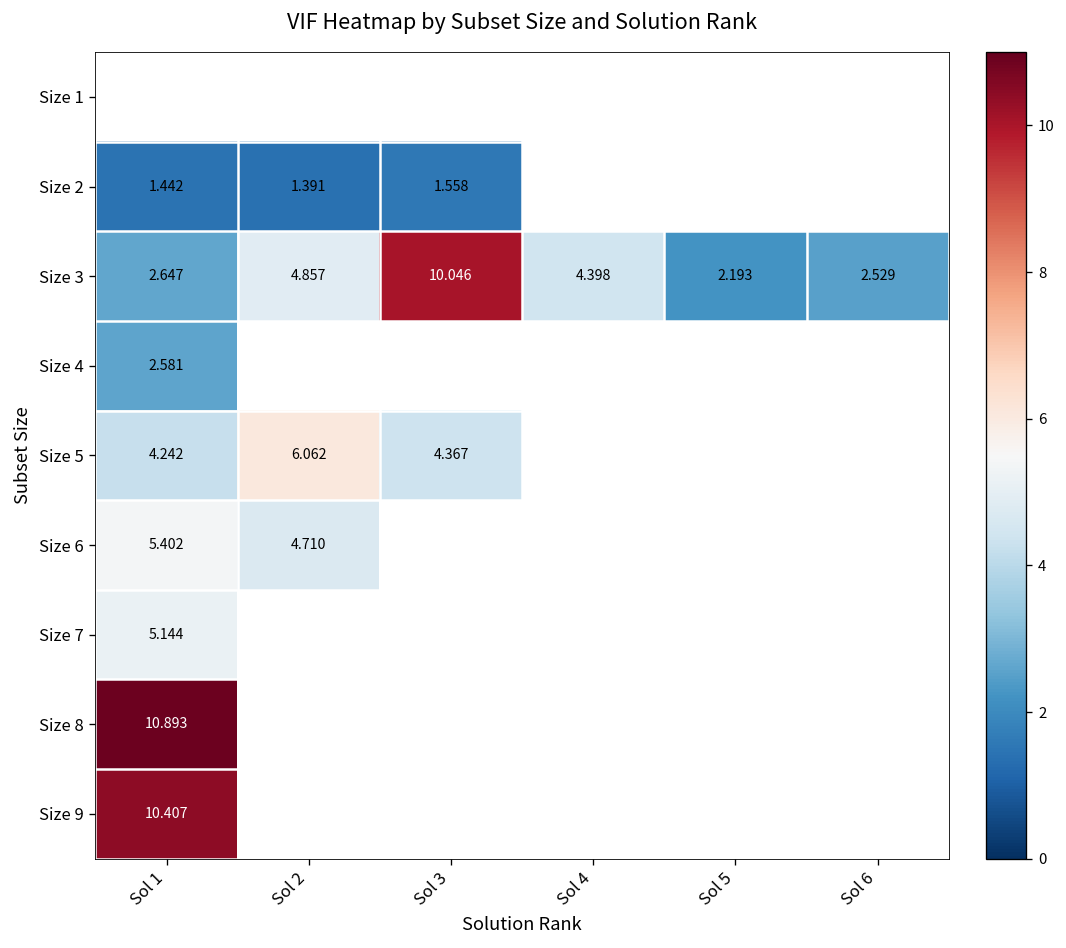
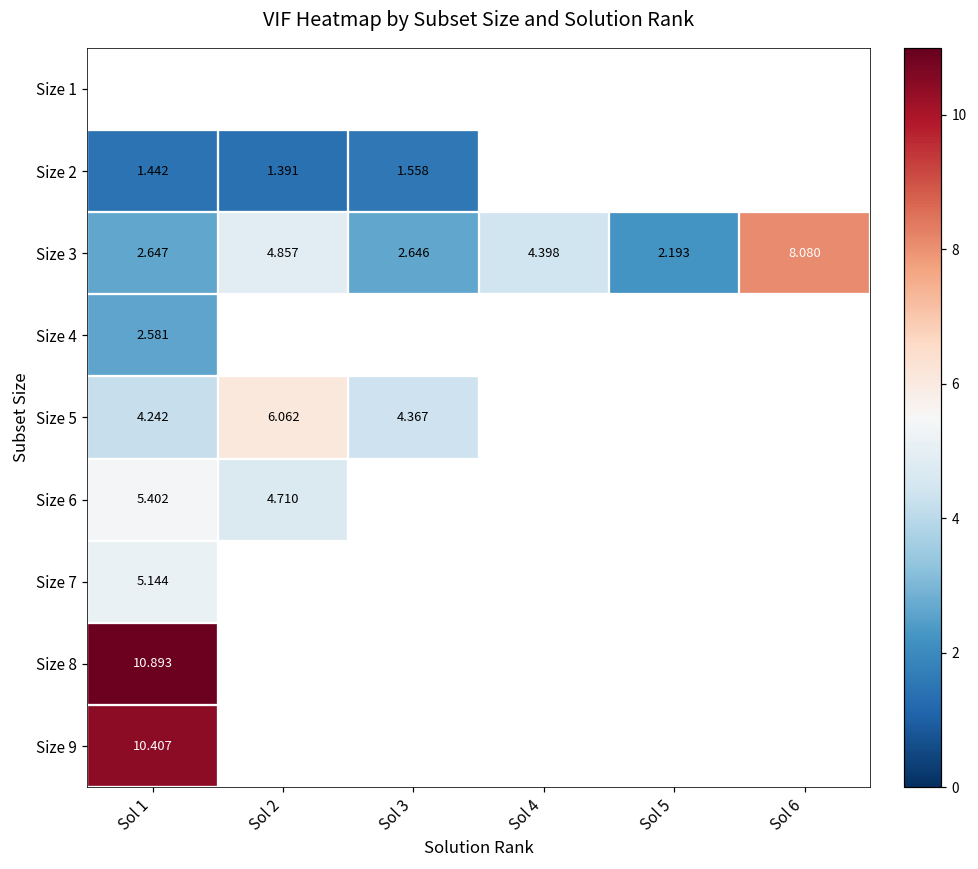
Size 3, Sol 3: 10.046 -> 2.646
Size 3, Sol 6: 2.529 -> 8.080
